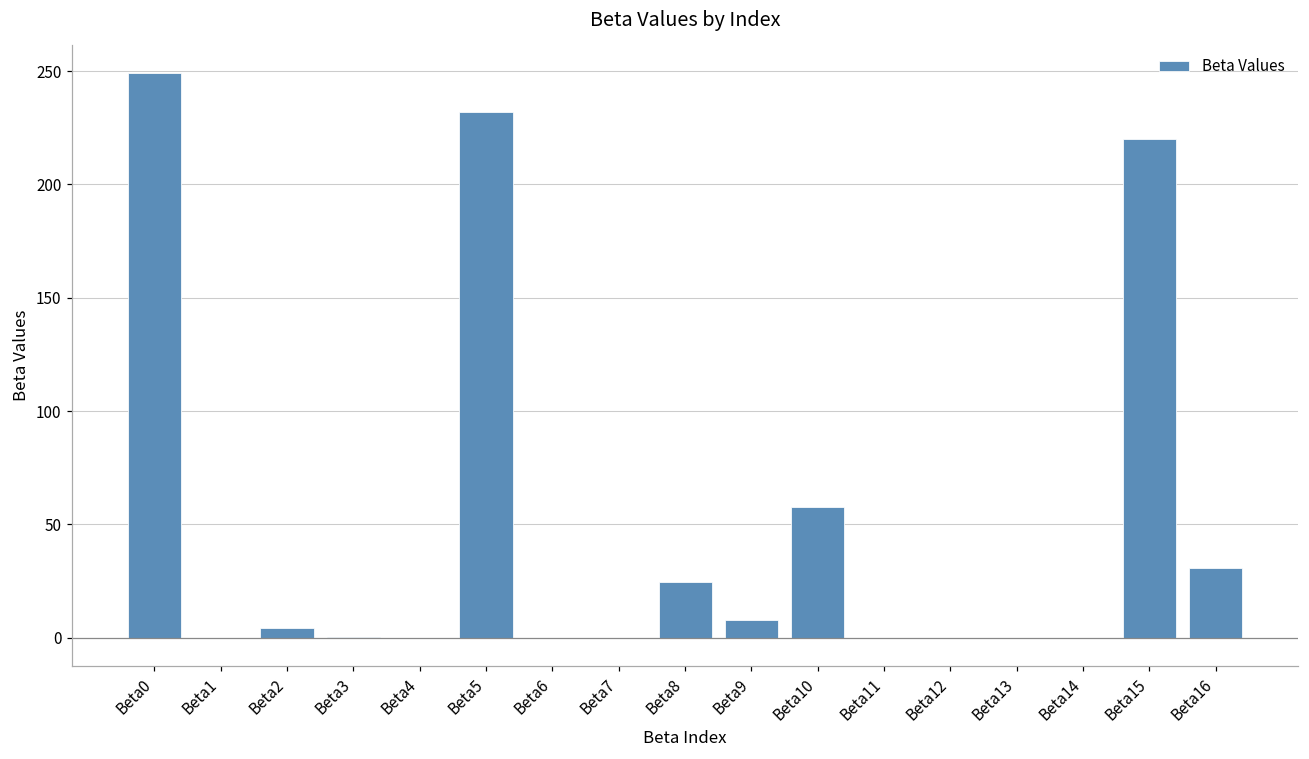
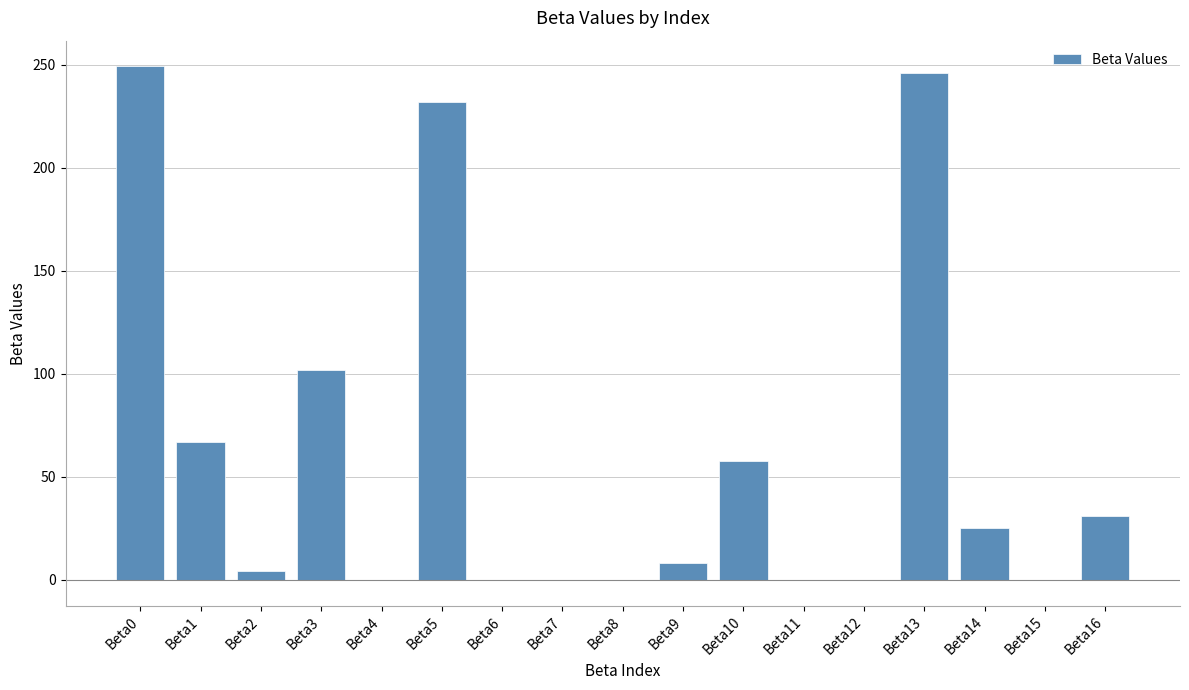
Beta1: 0 -> 67
Beta3: 0 -> 102
Beta8: 25 -> 0
Beta13: 0 -> 246
Beta14: 0 -> 25
Beta15: 220 -> 0
